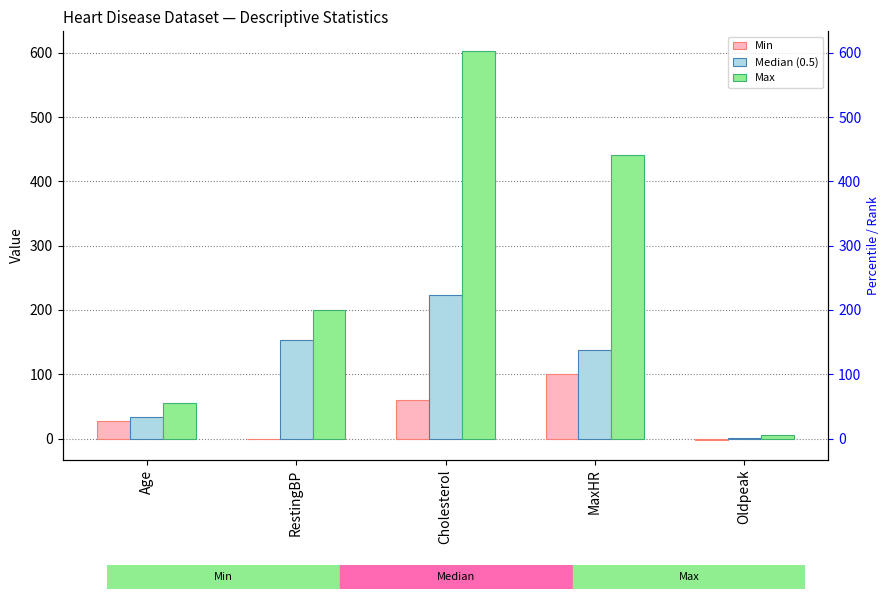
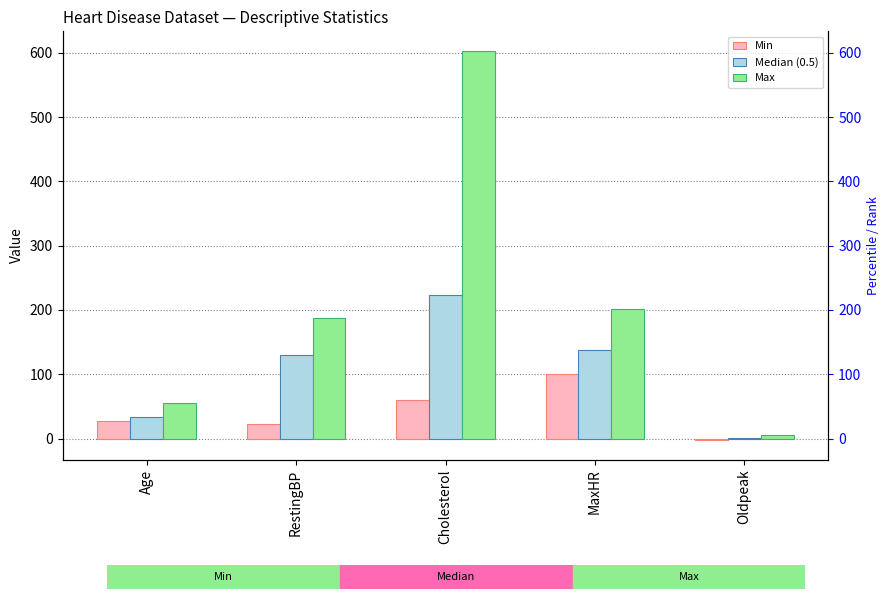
Min, RestingBP: 0 -> 20
Median (0.5), RestingBP: 150 -> 130
Max, RestingBP: 200 -> 190
Max, MaxHR: 440 -> 200
